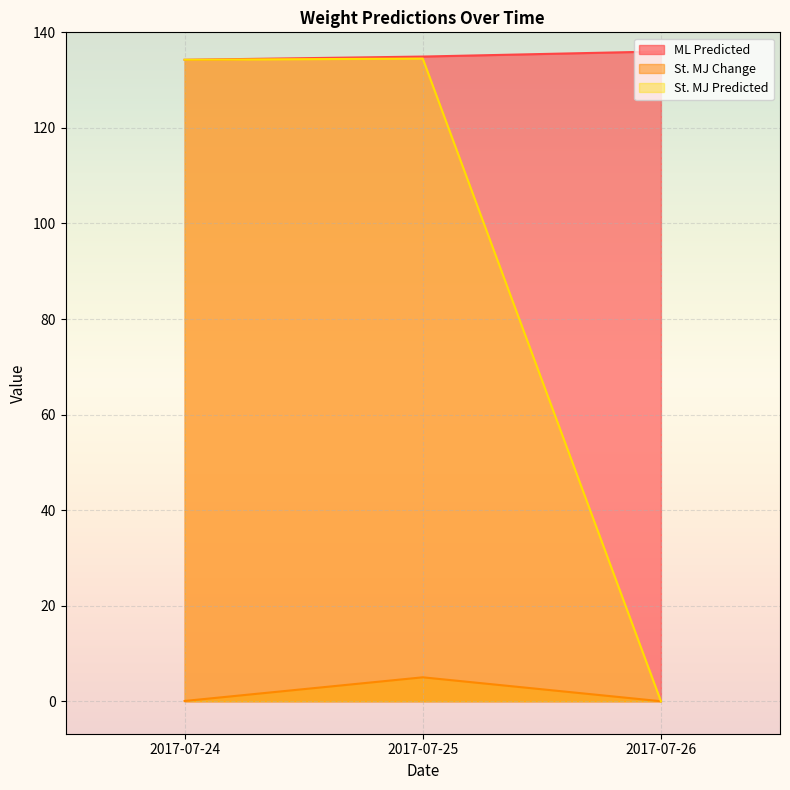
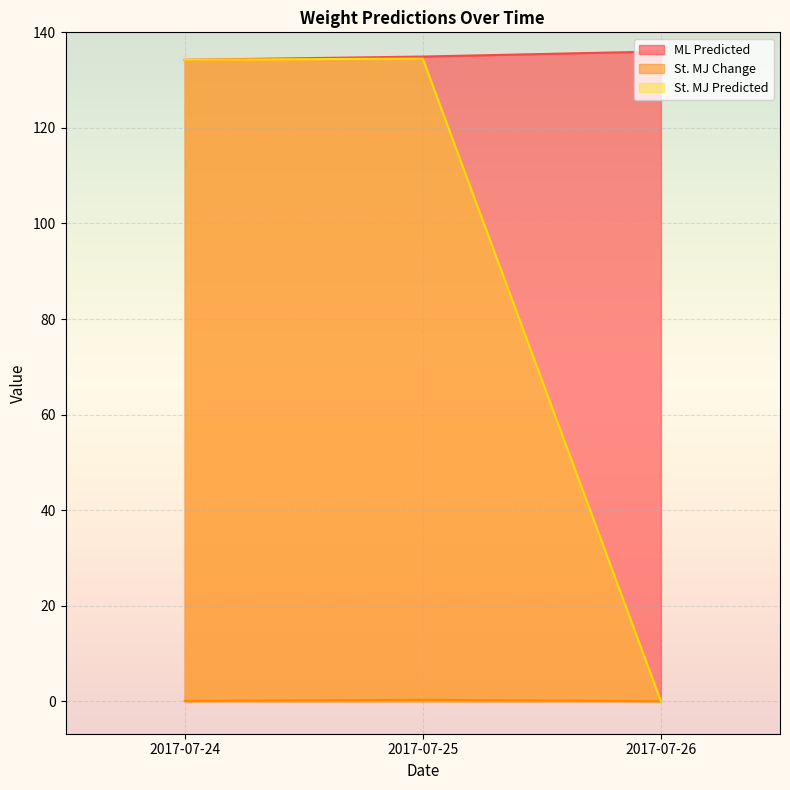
St. MJ Change, 2017-07-25: 5 -> 0
